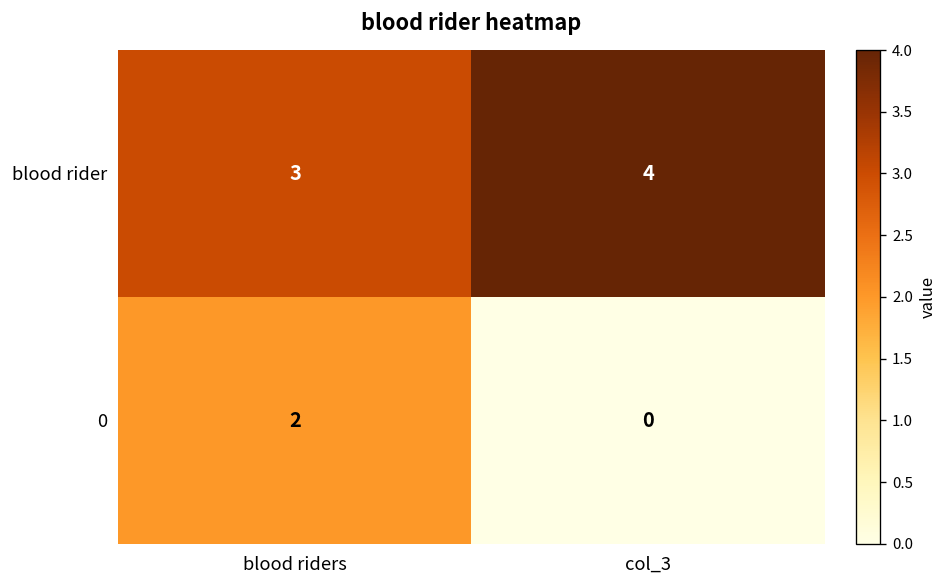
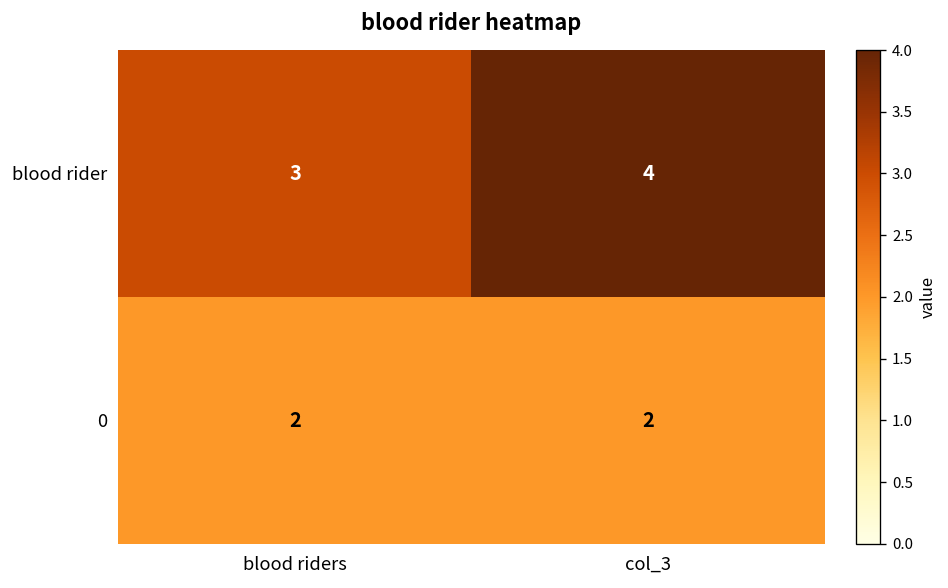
0, col_3: 0 -> 2
